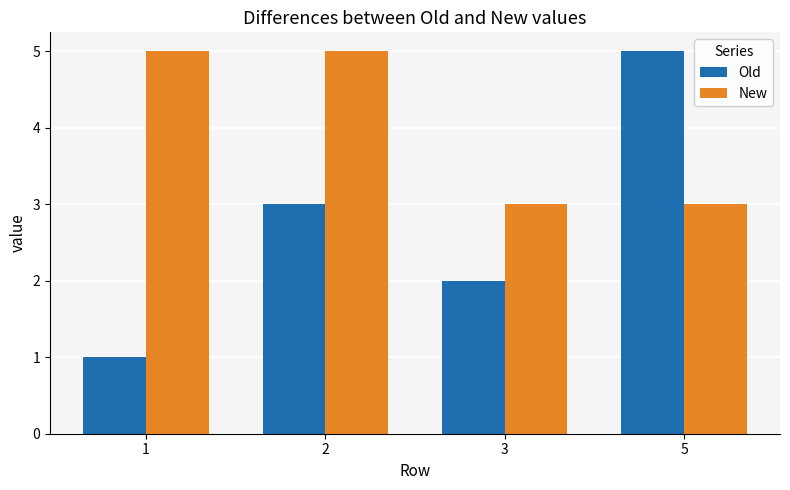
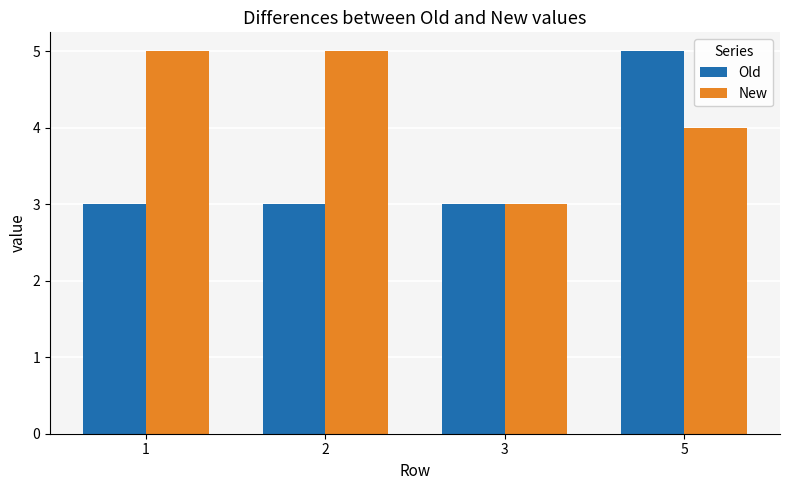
Old, 1: 1 -> 3
Old, 3: 2 -> 3
New, 5: 3 -> 4
